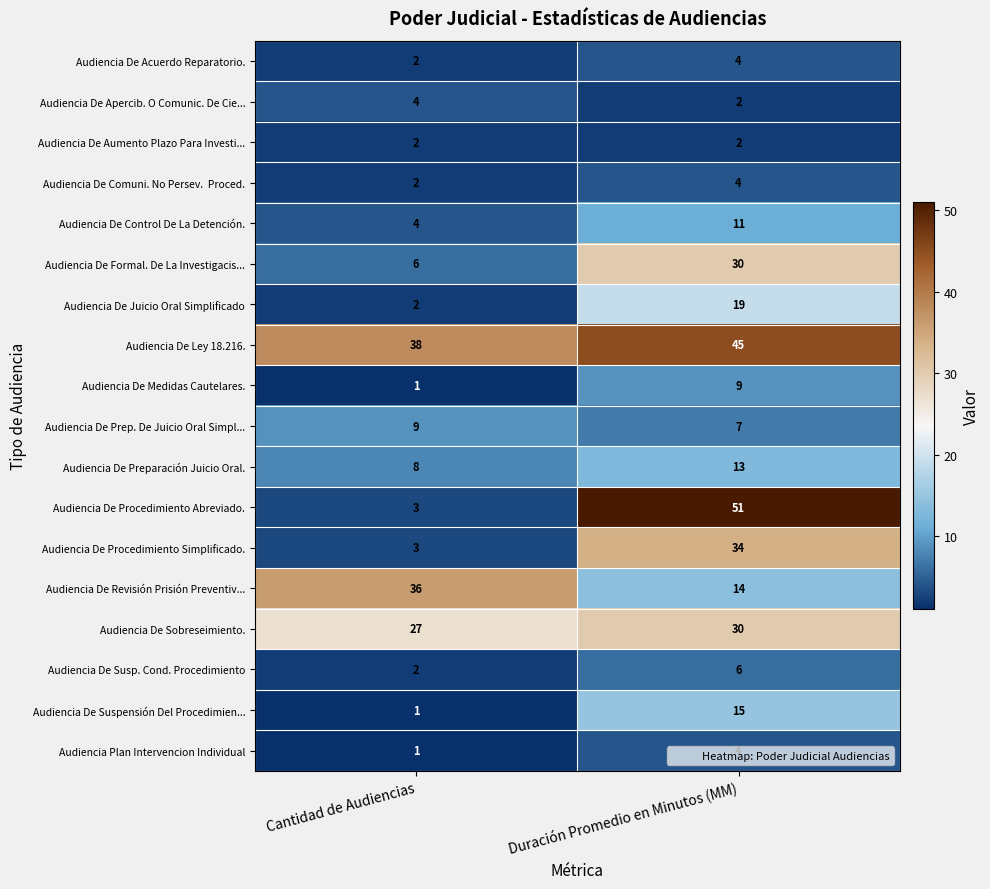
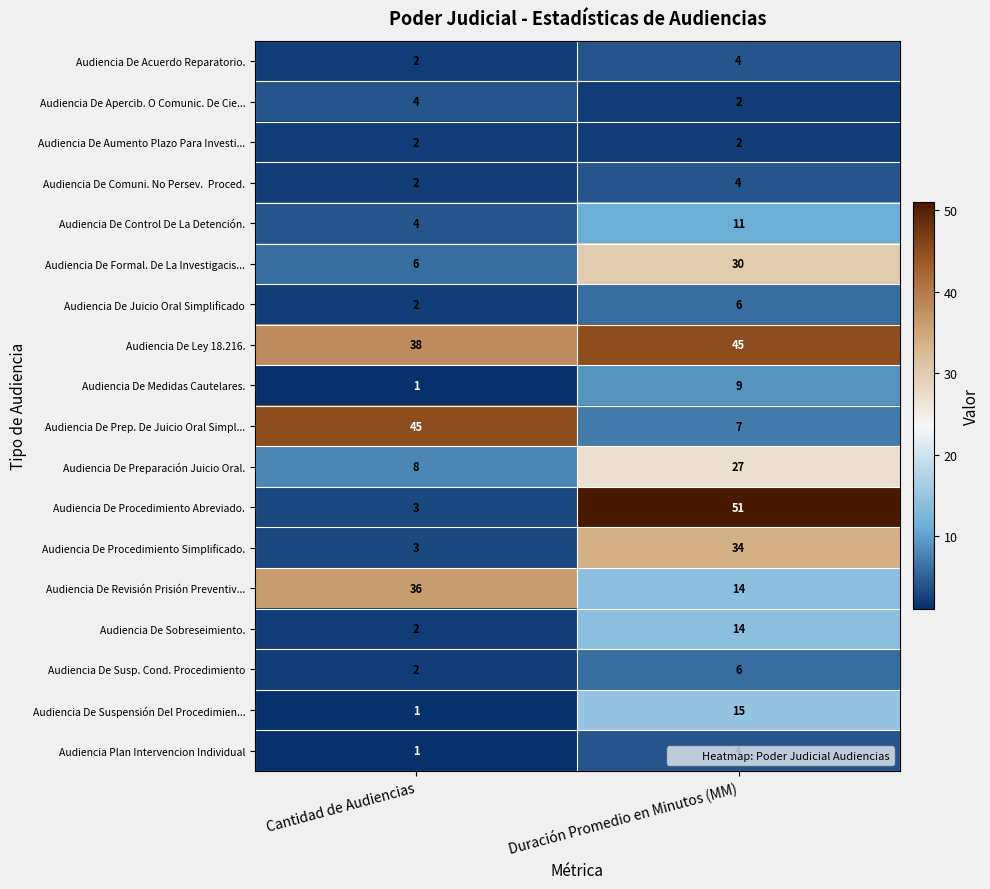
Audiencia De Juicio Oral Simplificado, Duración Promedio en Minutos (MM): 19 -> 6
Audiencia De Prep. De Juicio Oral Simpl..., Cantidad de Audiencias: 9 -> 45
Audiencia De Preparación Juicio Oral., Duración Promedio en Minutos (MM): 13 -> 27
Audiencia De Sobreseimiento., Cantidad de Audiencias: 27 -> 2
Audiencia De Sobreseimiento., Duración Promedio en Minutos (MM): 30 -> 14
